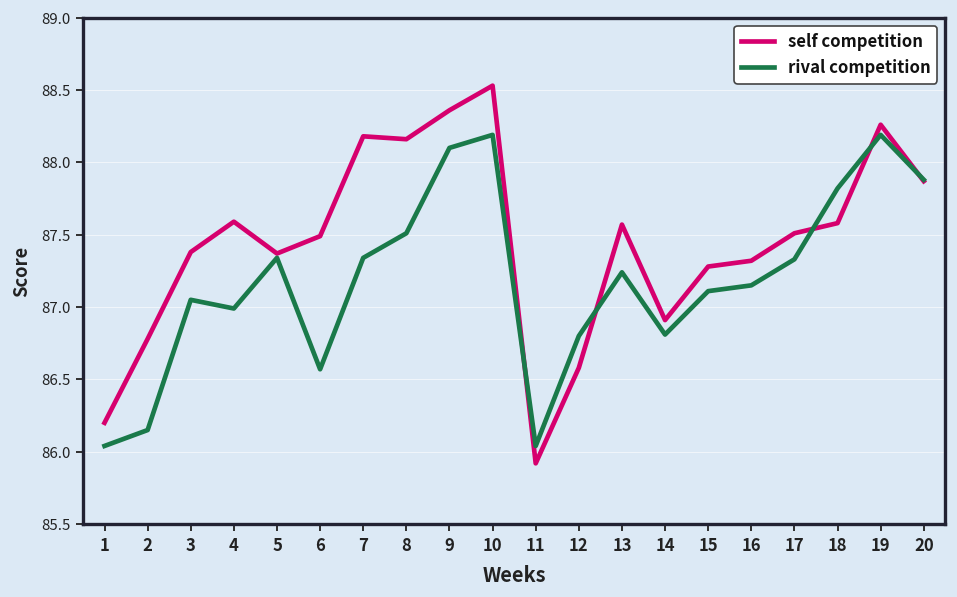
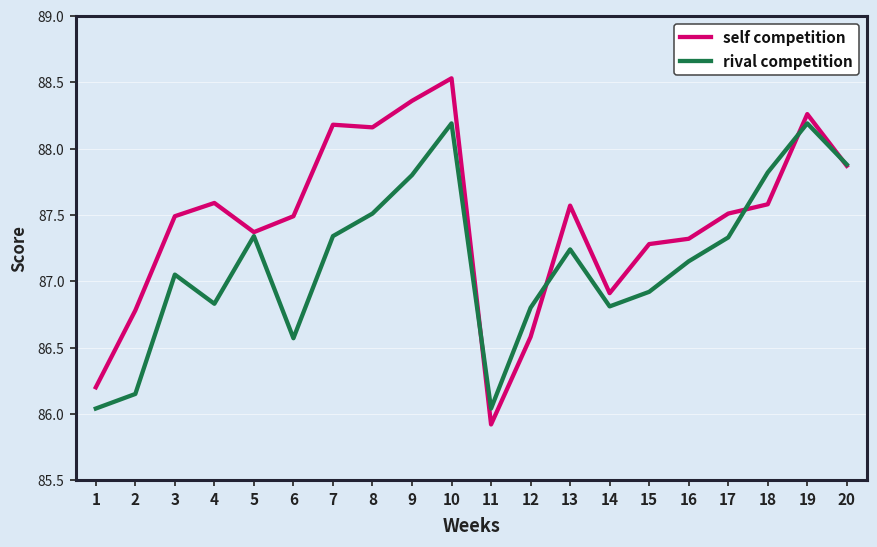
self competition, 3: 87.38 -> 87.49
rival competition, 4: 86.99 -> 86.83
rival competition, 9: 88.1 -> 87.8
rival competition, 15: 87.11 -> 86.92
